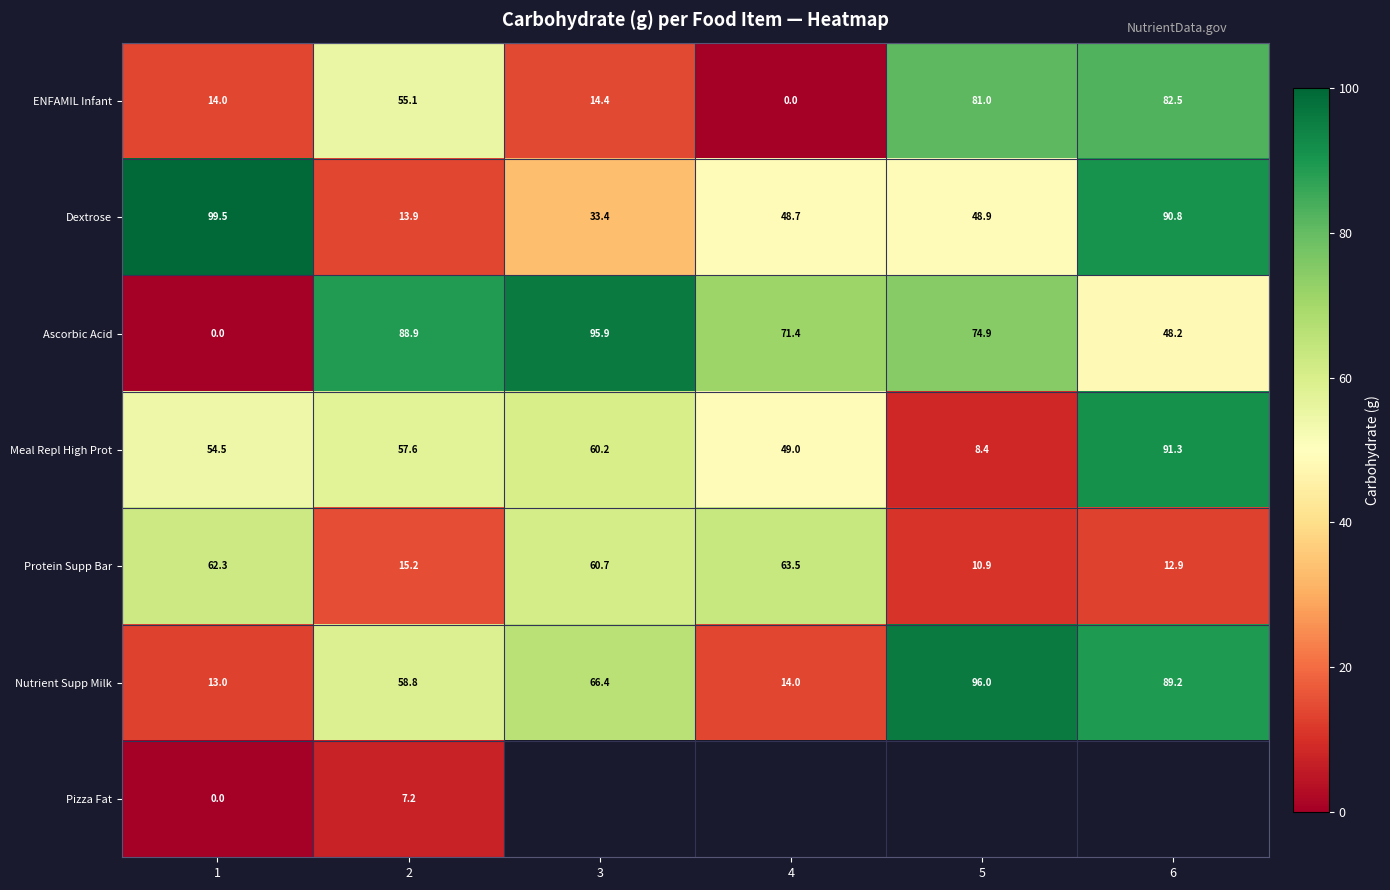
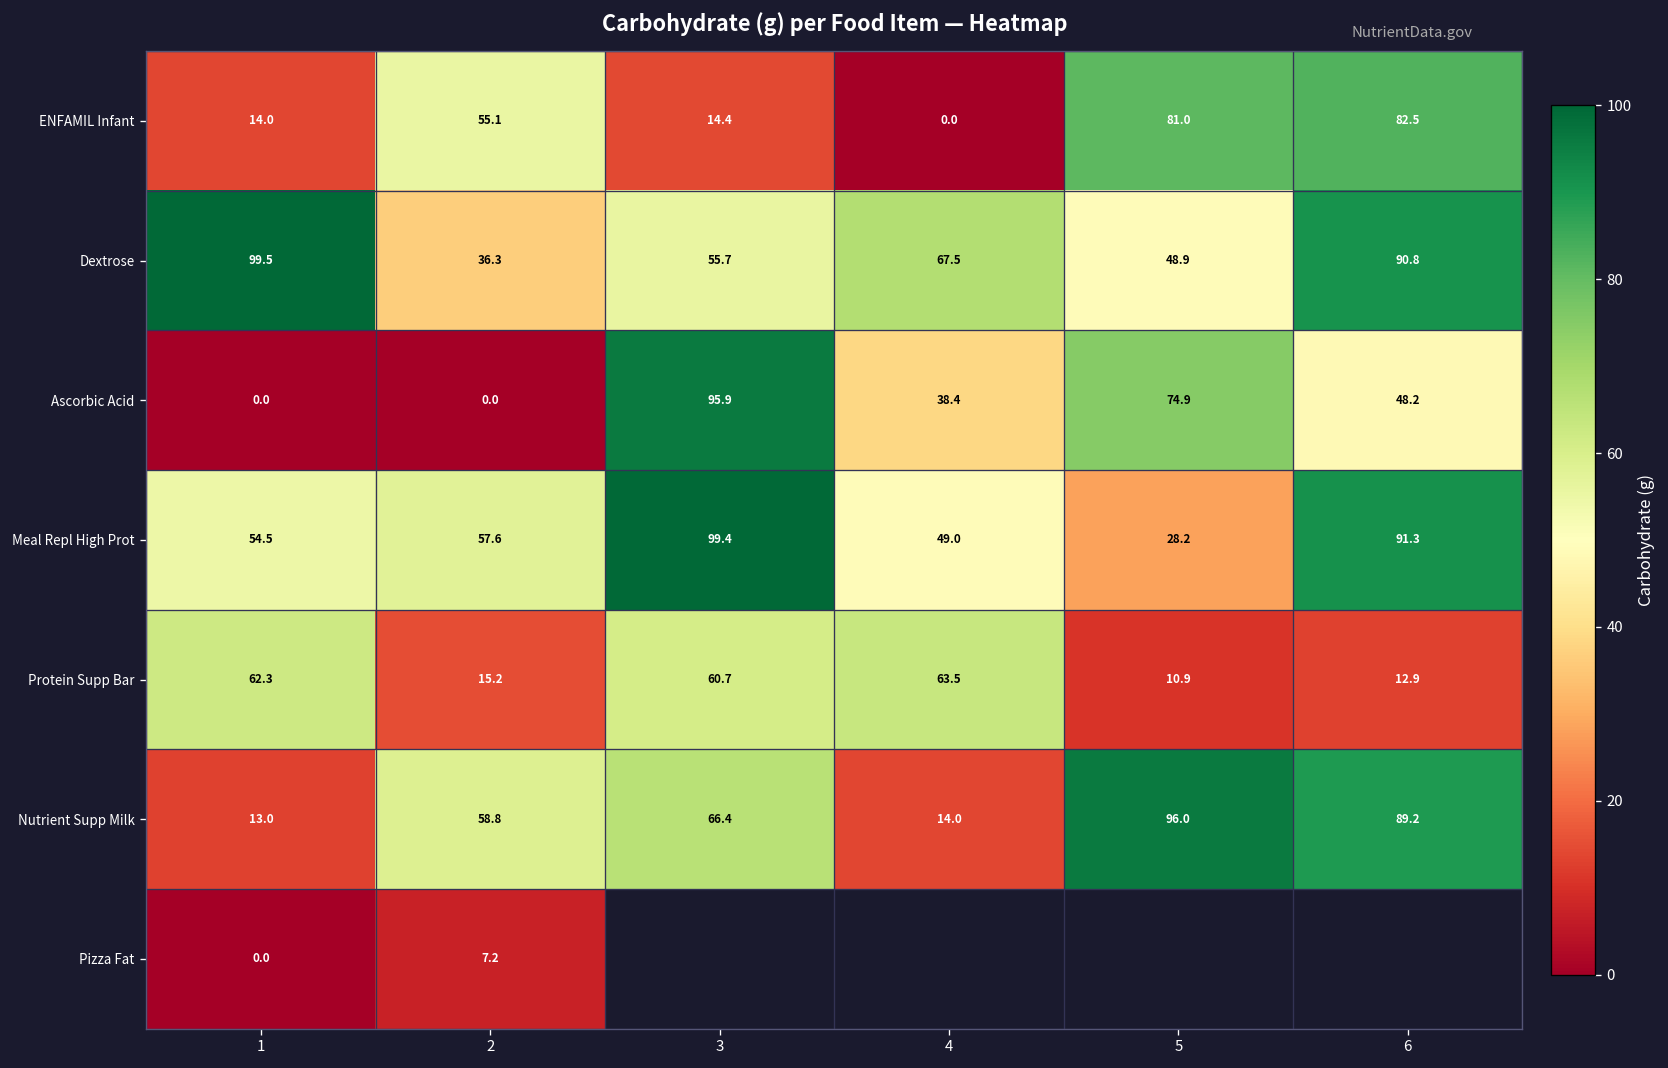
Dextrose, 2: 13.9 -> 36.3
Dextrose, 3: 33.4 -> 55.7
Dextrose, 4: 48.7 -> 67.5
Ascorbic Acid, 2: 88.9 -> 0.0
Ascorbic Acid, 4: 71.4 -> 38.4
Meal Repl High Prot, 3: 60.2 -> 99.4
Meal Repl High Prot, 5: 8.4 -> 28.2
